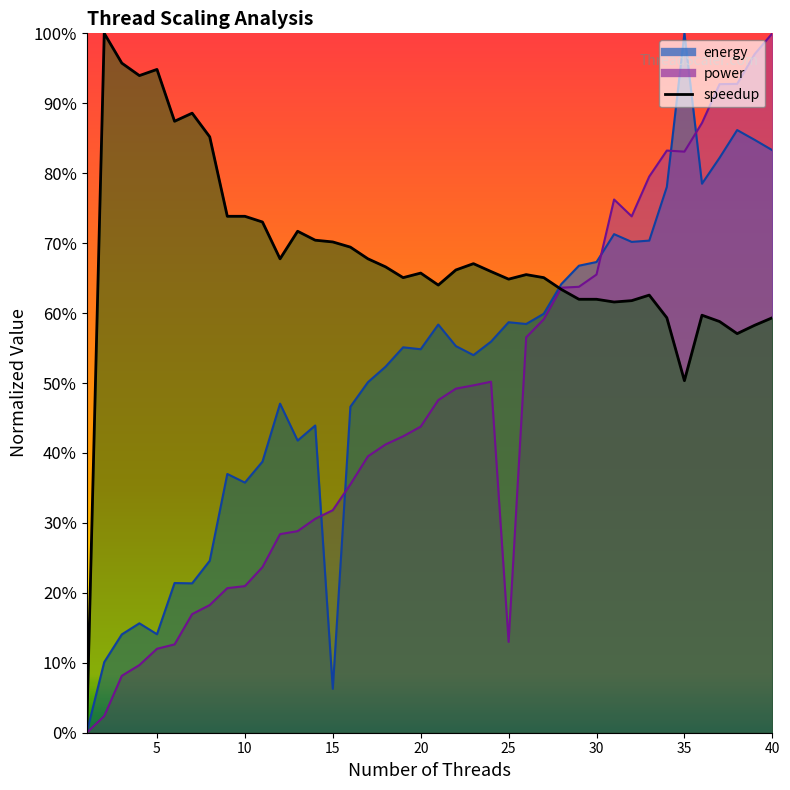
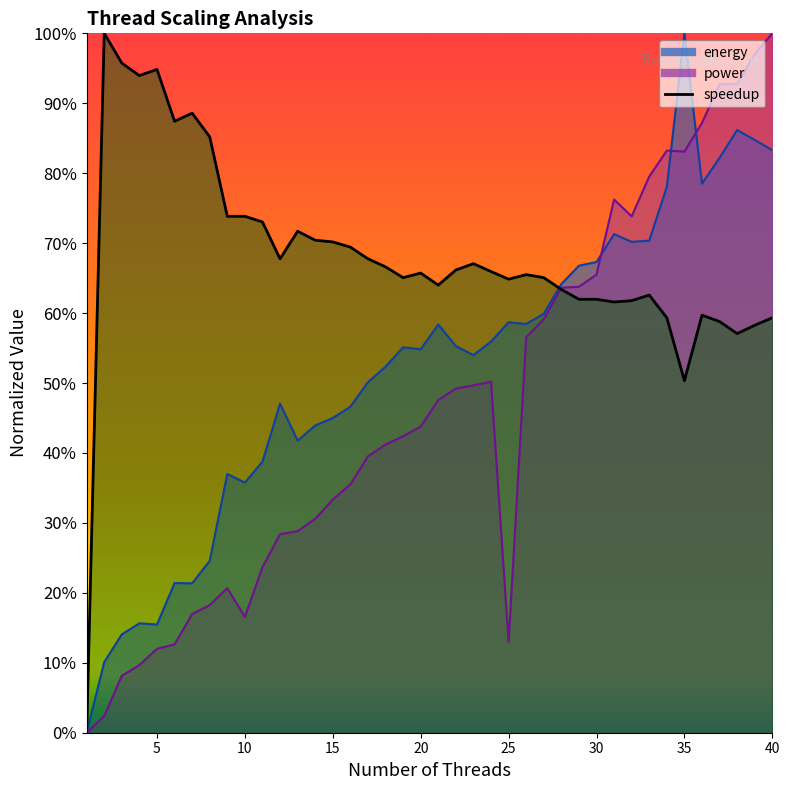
energy, 5: 14% -> 15%
power, 10: 21% -> 17%
energy, 15: 6% -> 45%
power, 15: 32% -> 33%
